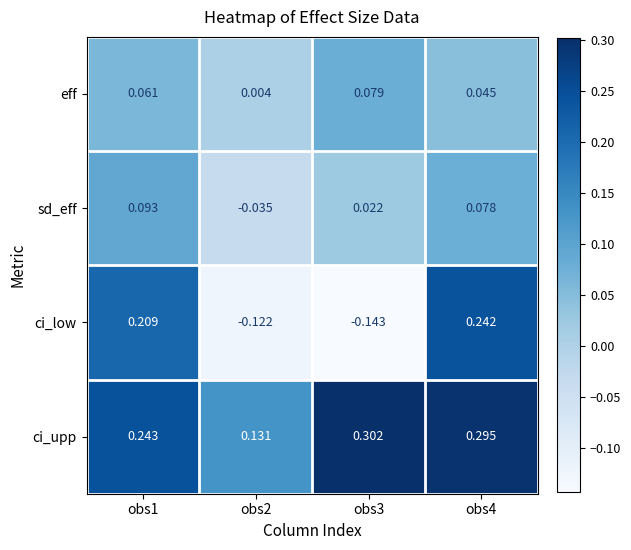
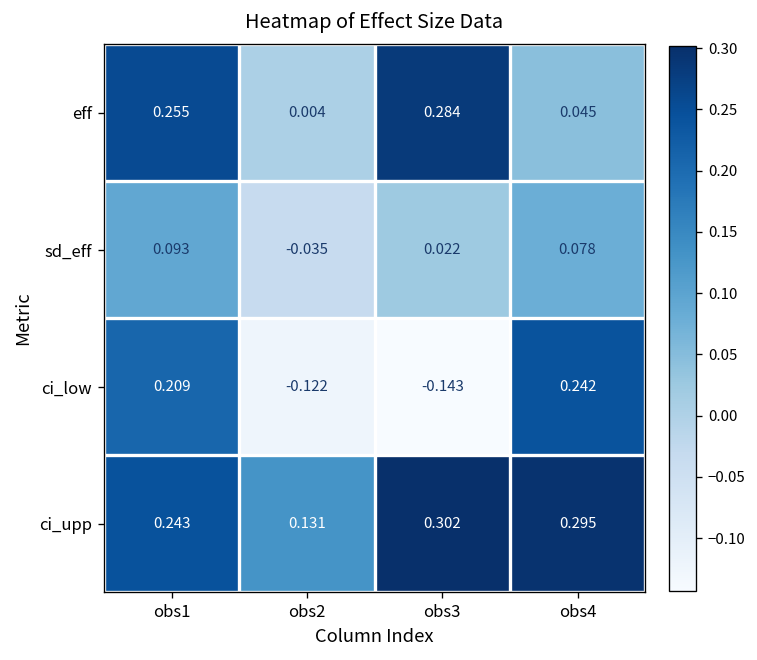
eff, obs1: 0.061 -> 0.255
eff, obs3: 0.079 -> 0.284
